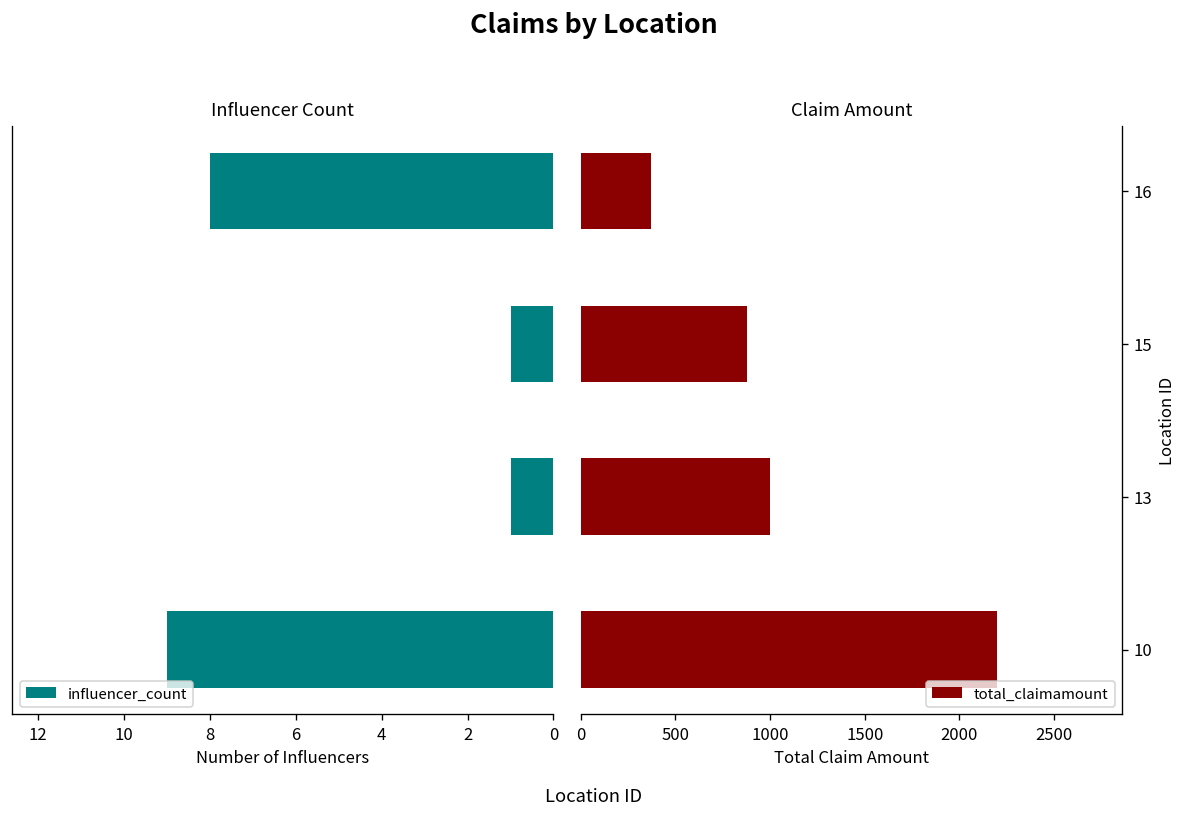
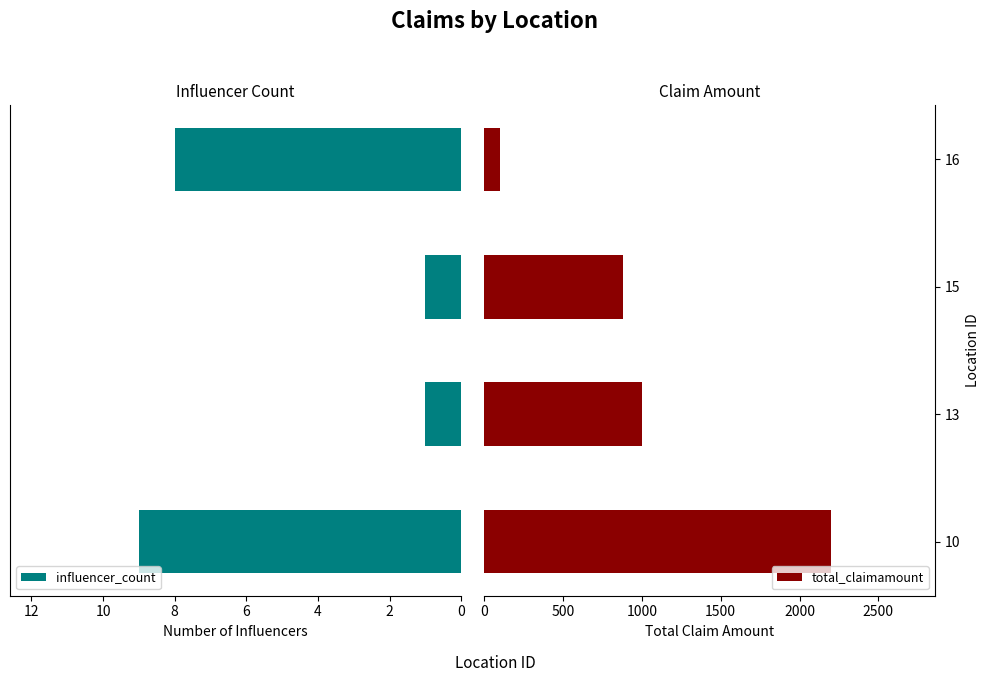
Claim Amount, 16: 370 -> 100
